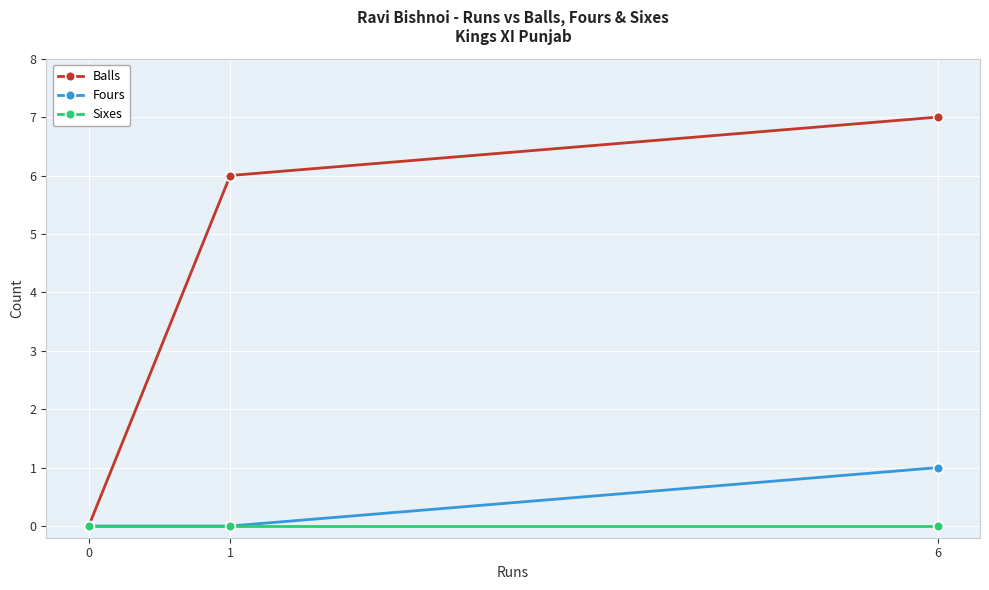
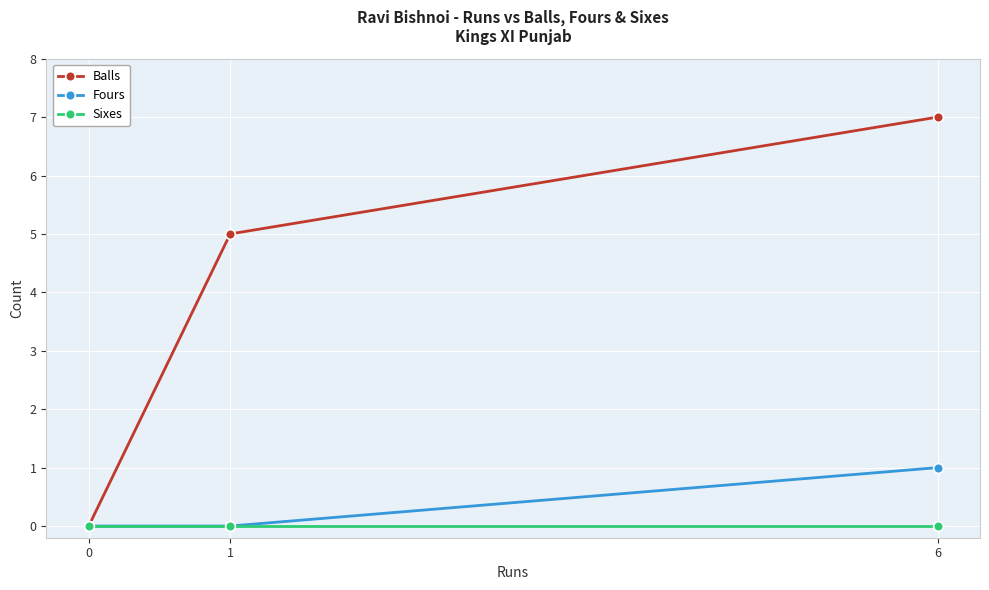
Balls, 1: 6 -> 5
